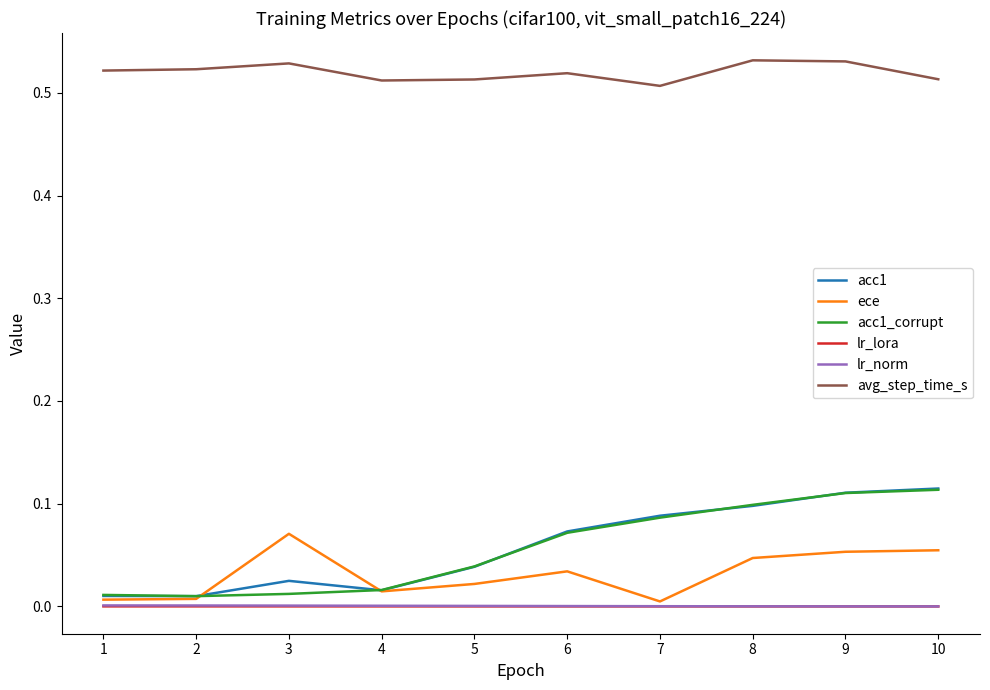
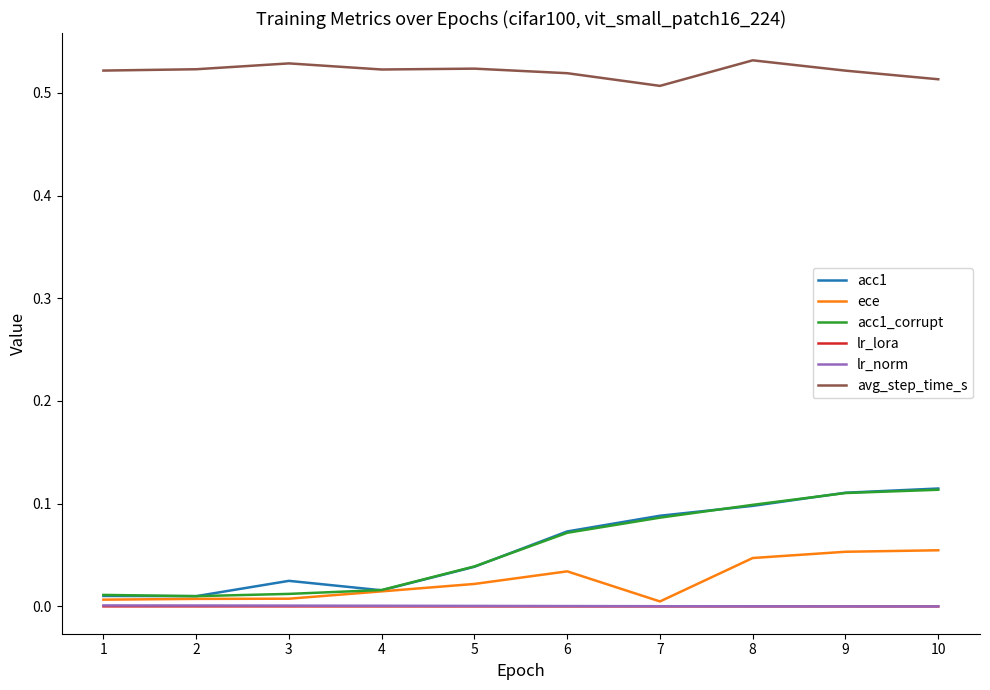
ece, 3: 0.071 -> 0.008
avg_step_time_s, 4: 0.512 -> 0.523
avg_step_time_s, 5: 0.513 -> 0.524
avg_step_time_s, 9: 0.531 -> 0.522
